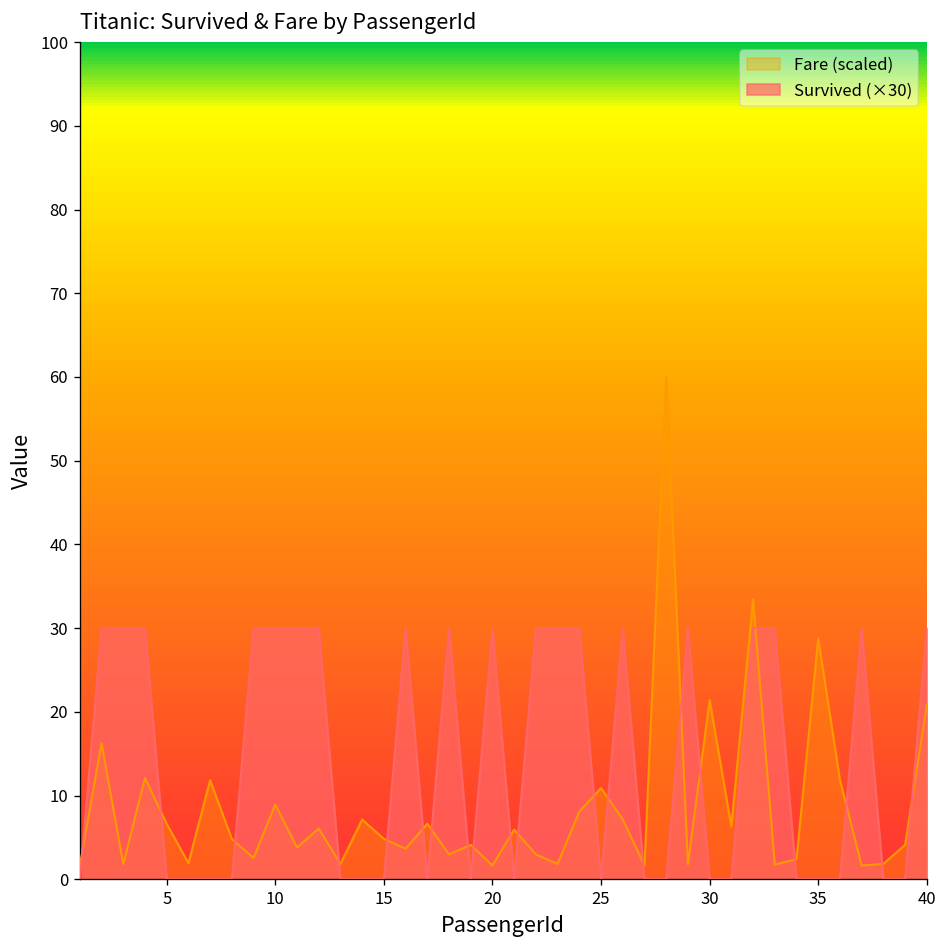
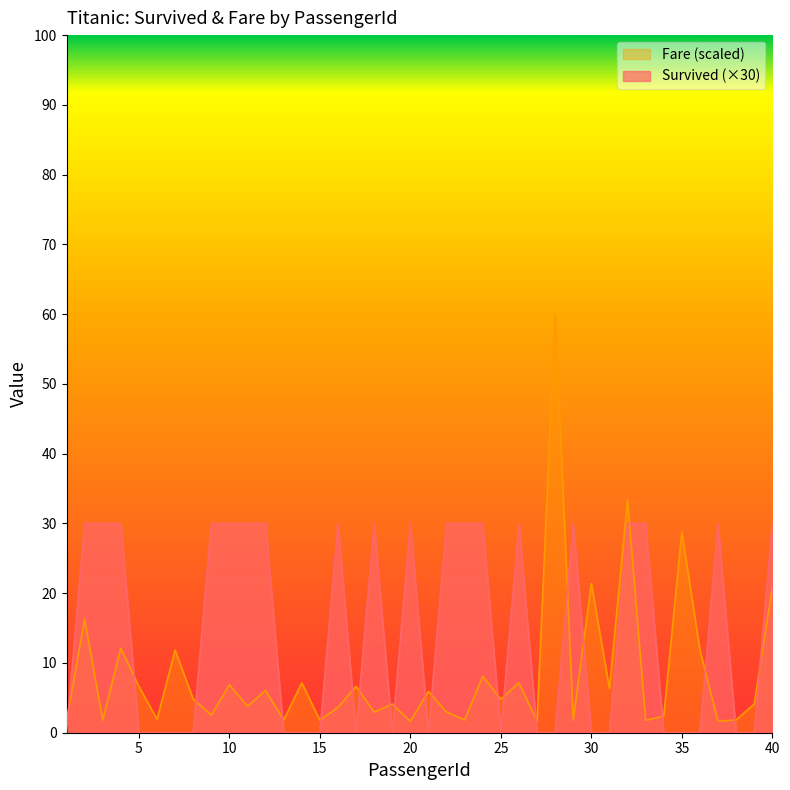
Fare (scaled), 10: 9 -> 7
Fare (scaled), 15: 5 -> 2
Fare (scaled), 25: 11 -> 5
